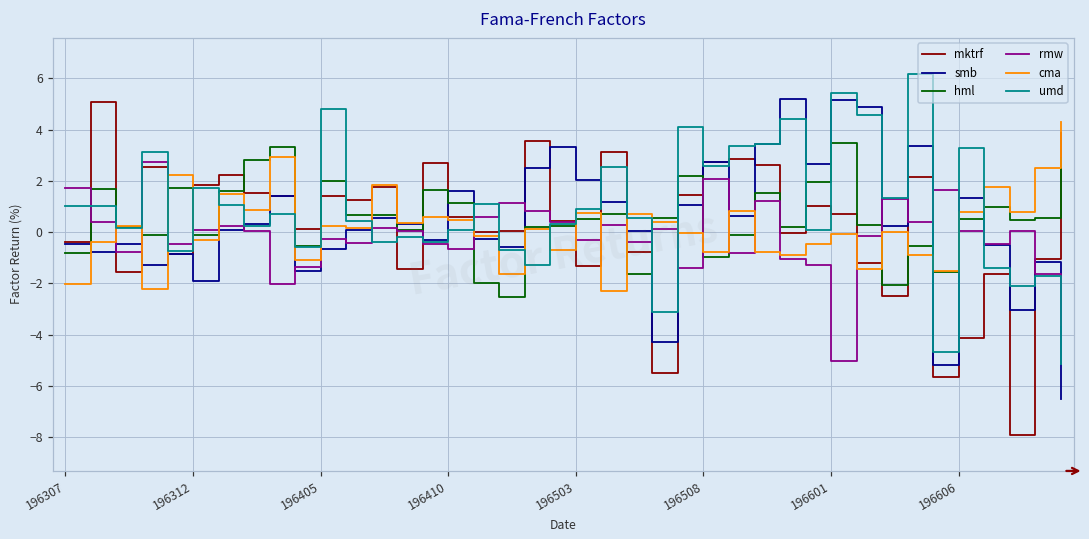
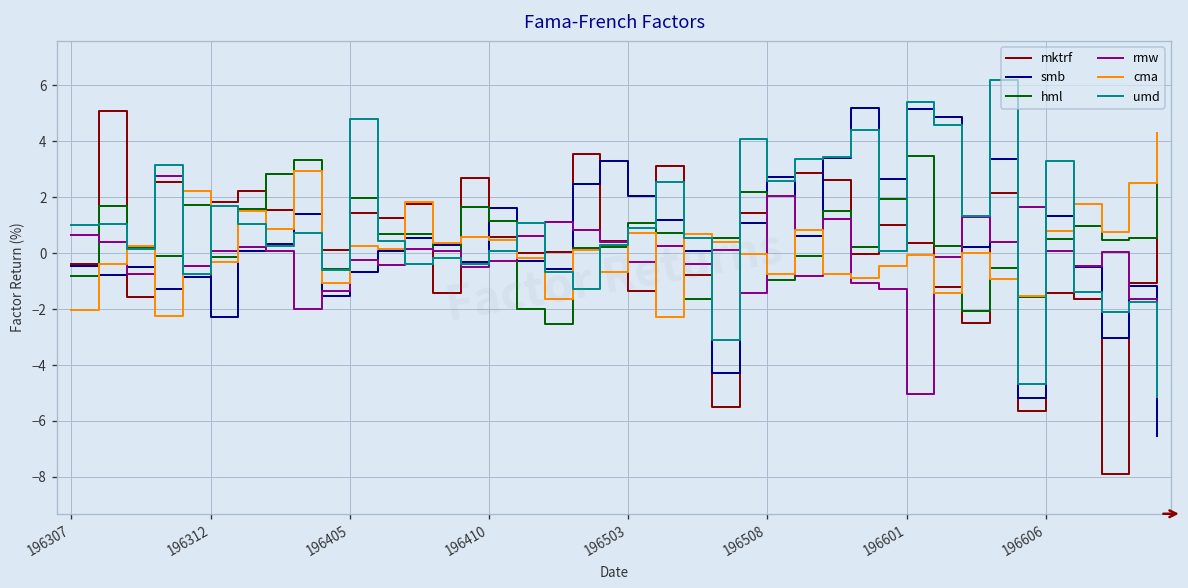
rmw, 196307: 1.7 -> 0.7
smb, 196312: -1.9 -> -2.3
rmw, 196410: -0.7 -> -0.3
hml, 196503: 0.5 -> 1.1
mktrf, 196601: 0.7 -> 0.4
mktrf, 196606: -4.2 -> -1.4
